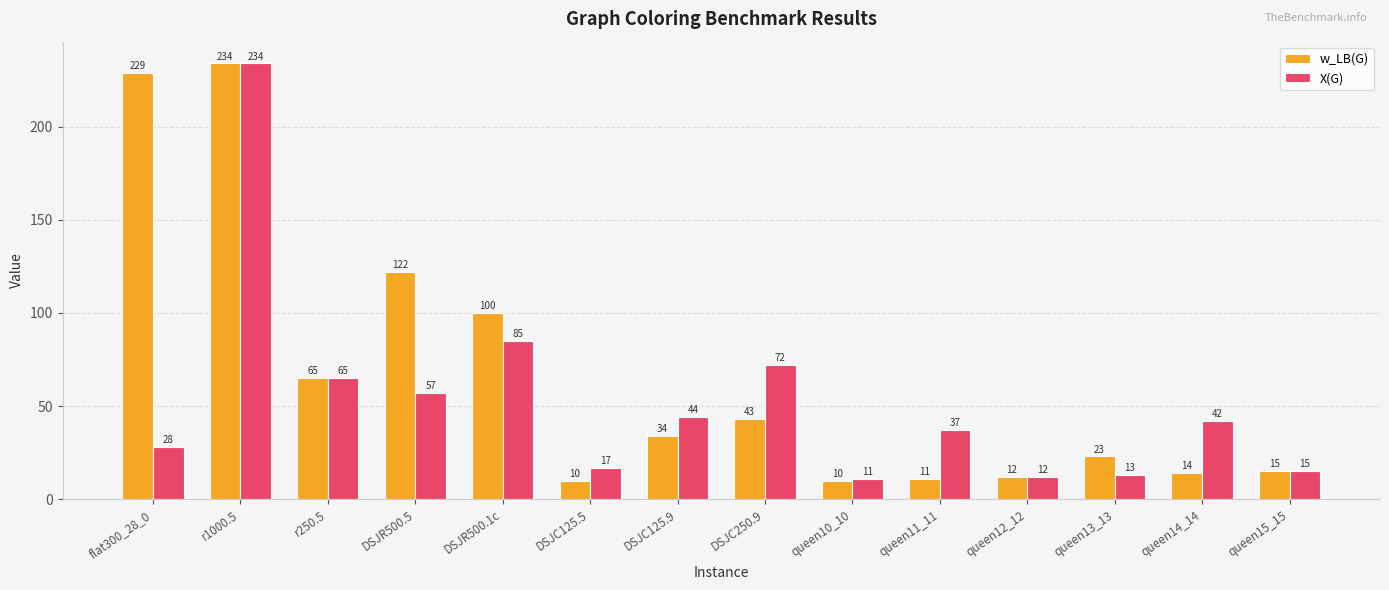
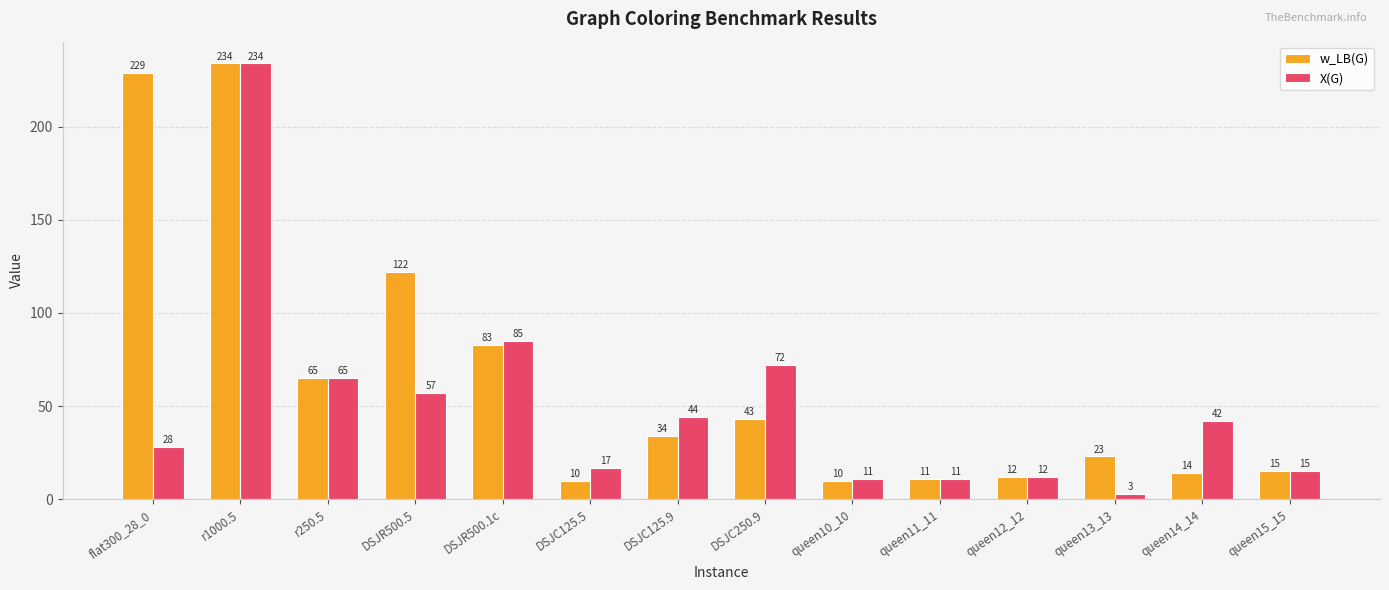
w_LB(G), DSJR500.1c: 100 -> 83
X(G), queen11_11: 37 -> 11
X(G), queen13_13: 13 -> 3
